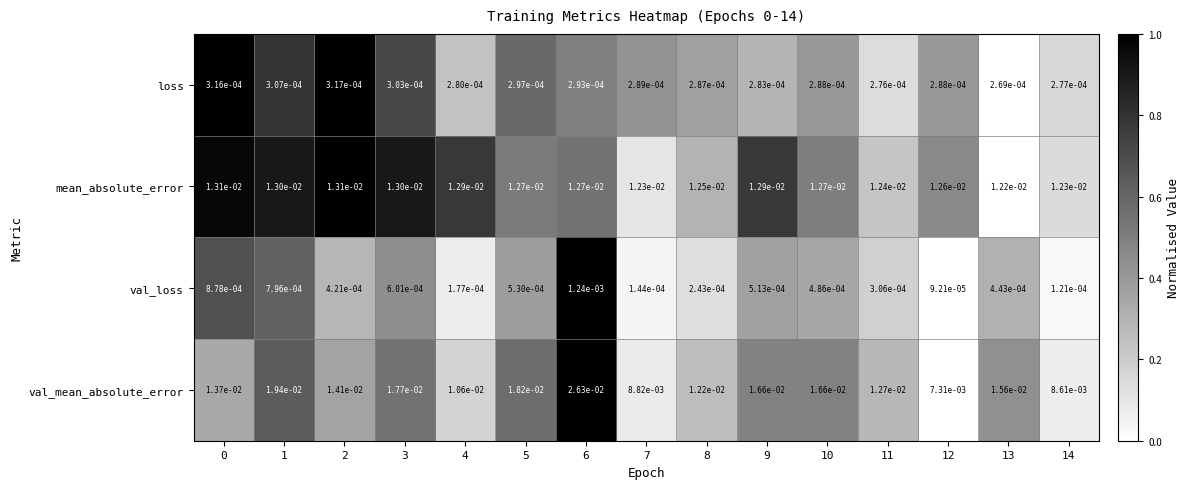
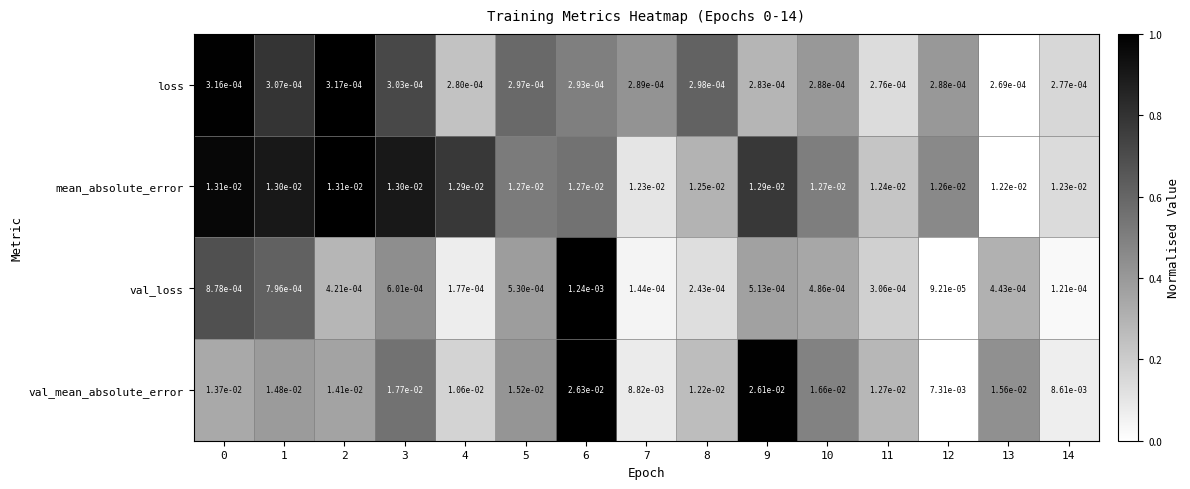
loss, 8: 2.87e-04 -> 2.98e-04
val_mean_absolute_error, 1: 1.94e-02 -> 1.48e-02
val_mean_absolute_error, 5: 1.82e-02 -> 1.52e-02
val_mean_absolute_error, 9: 1.66e-02 -> 2.61e-02
